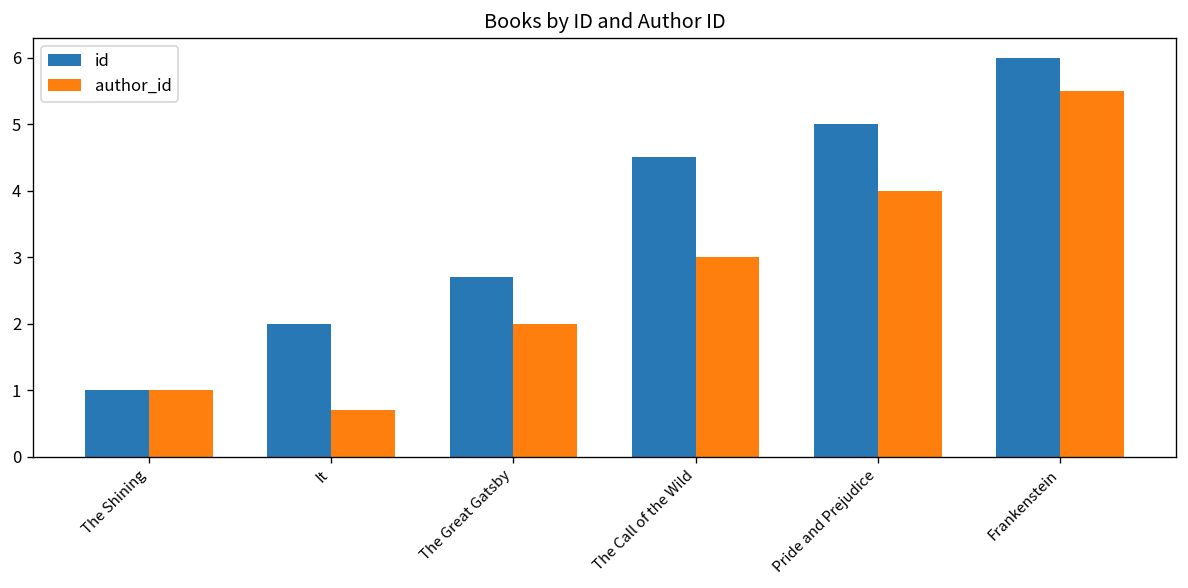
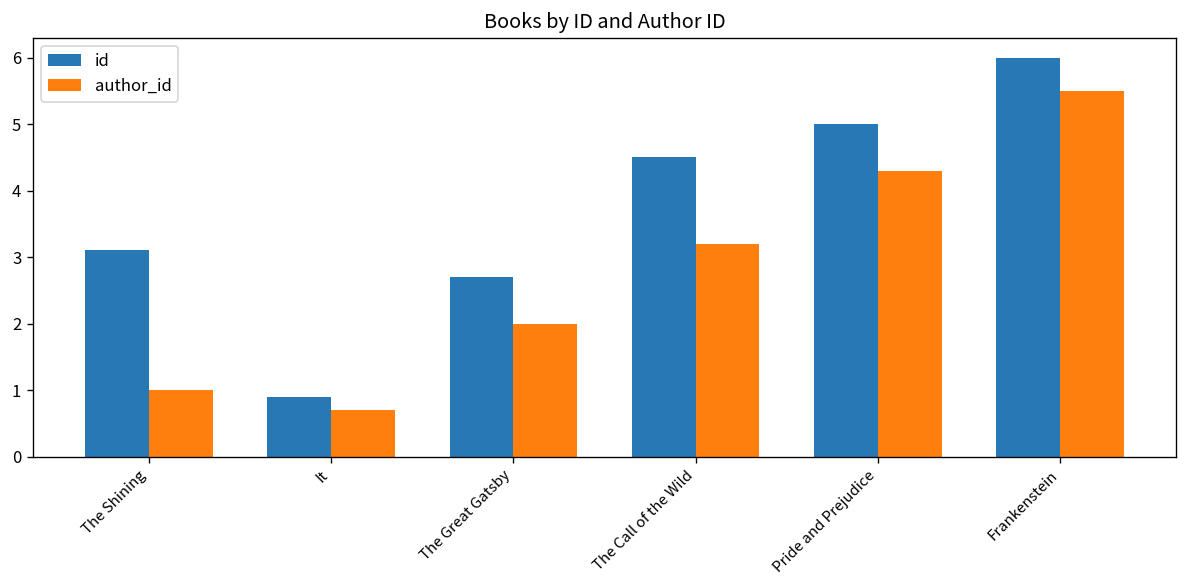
id, The Shining: 1.0 -> 3.1
id, It: 2.0 -> 0.9
author_id, The Call of the Wild: 3.0 -> 3.2
author_id, Pride and Prejudice: 4.0 -> 4.3
